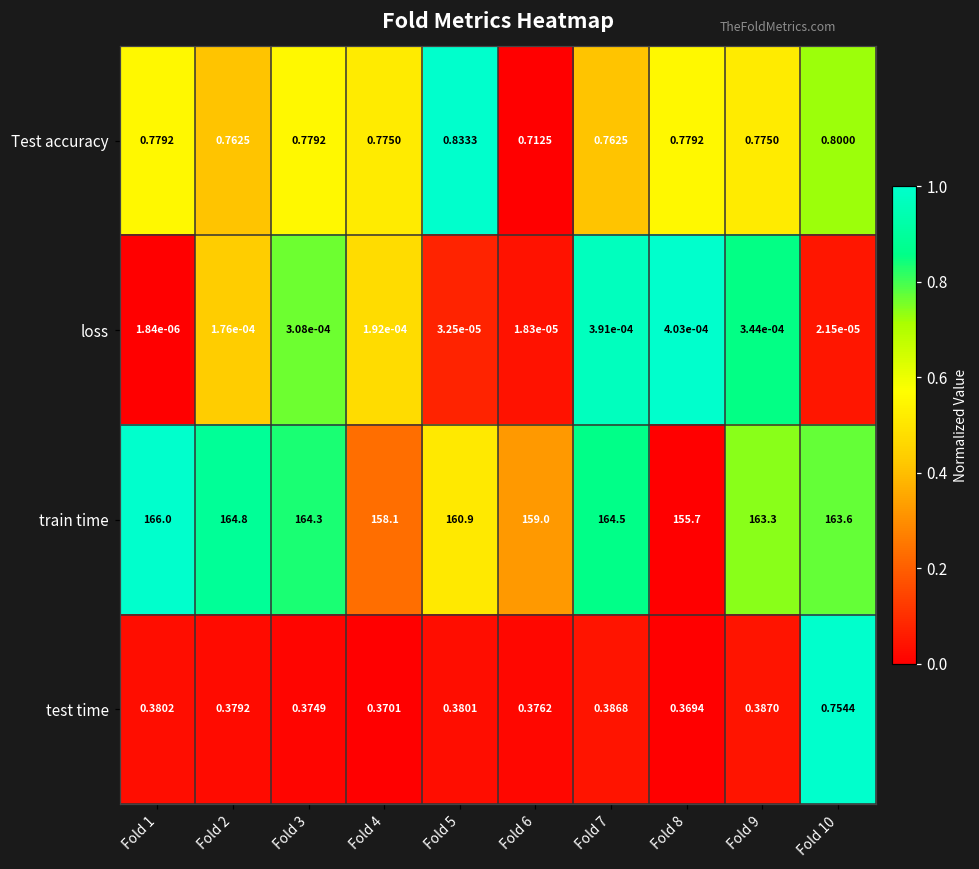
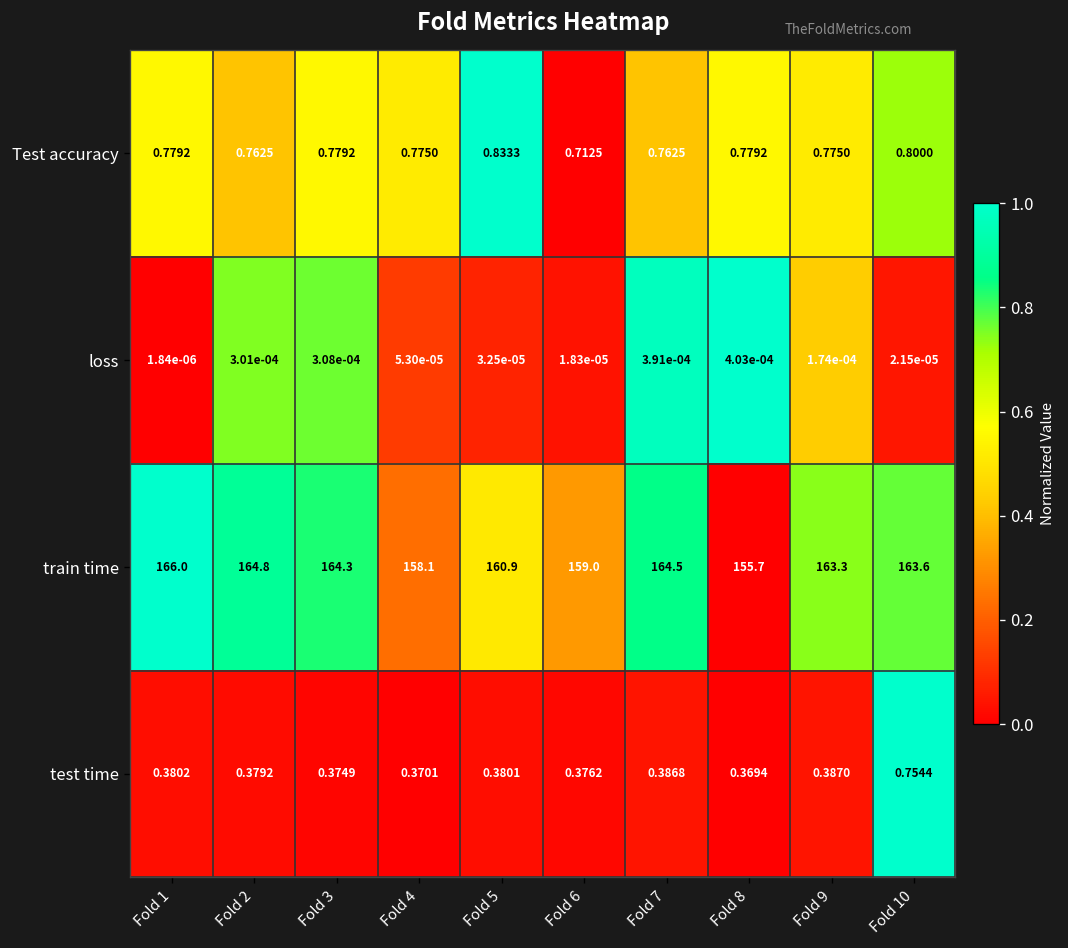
loss, Fold 2: 1.76e-04 -> 3.01e-04
loss, Fold 4: 1.92e-04 -> 5.30e-05
loss, Fold 9: 3.44e-04 -> 1.74e-04
